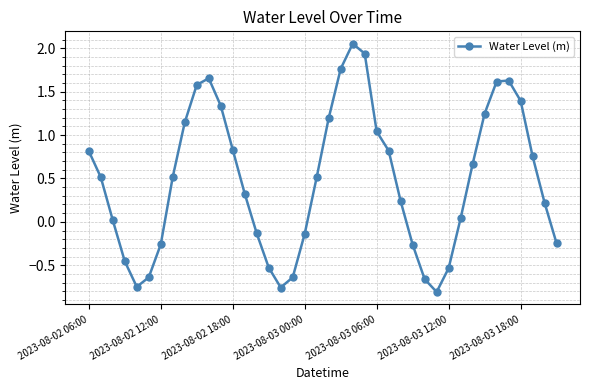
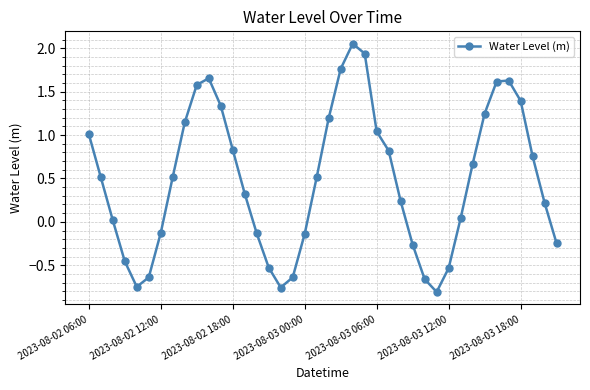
2023-08-02 06:00: 0.8 -> 1.0
2023-08-02 12:00: -0.3 -> -0.1
